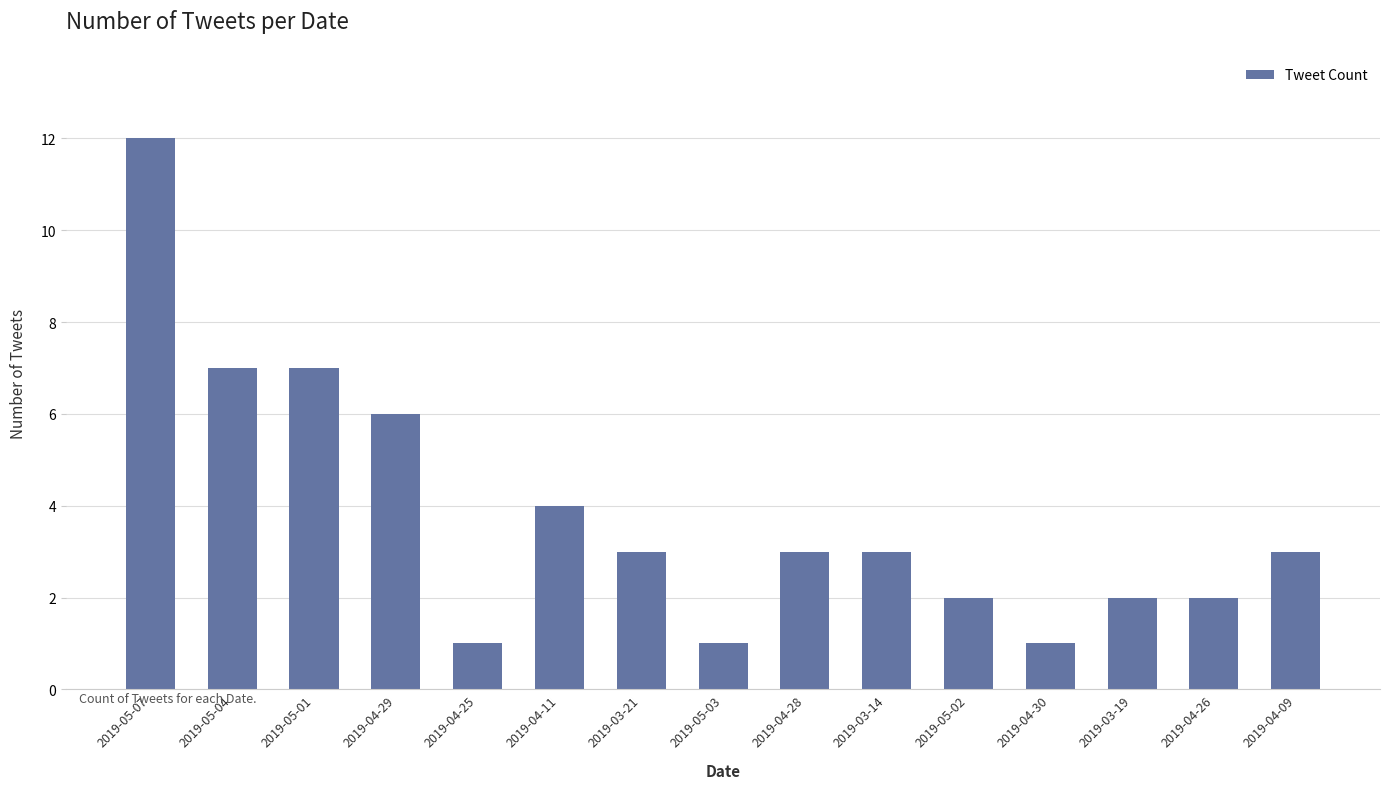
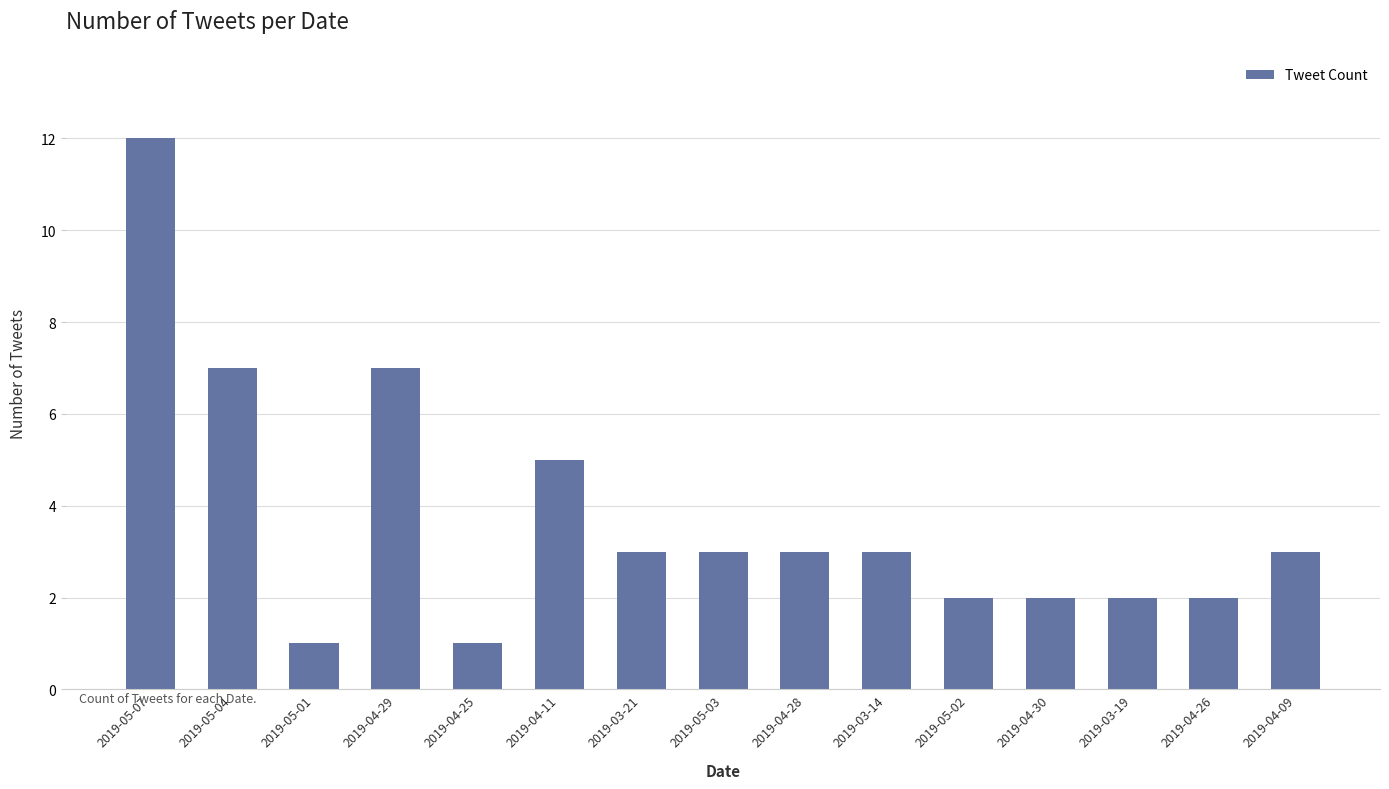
2019-05-01: 7 -> 1
2019-04-29: 6 -> 7
2019-04-11: 4 -> 5
2019-05-03: 1 -> 3
2019-04-30: 1 -> 2
